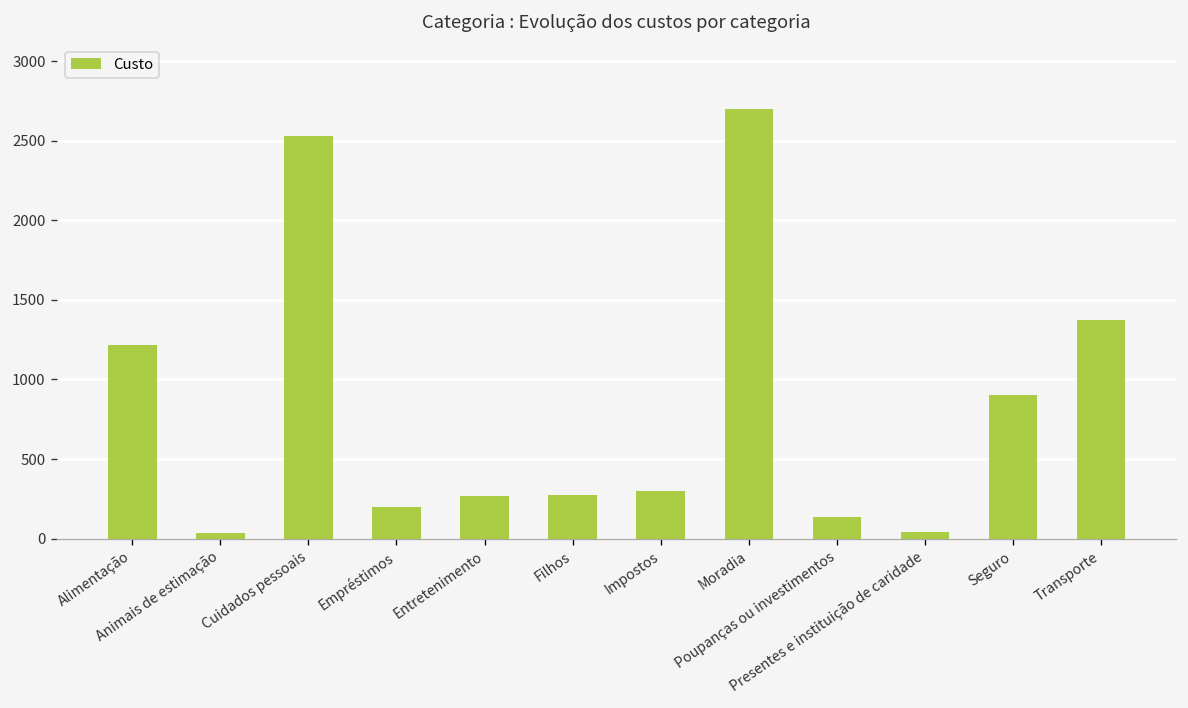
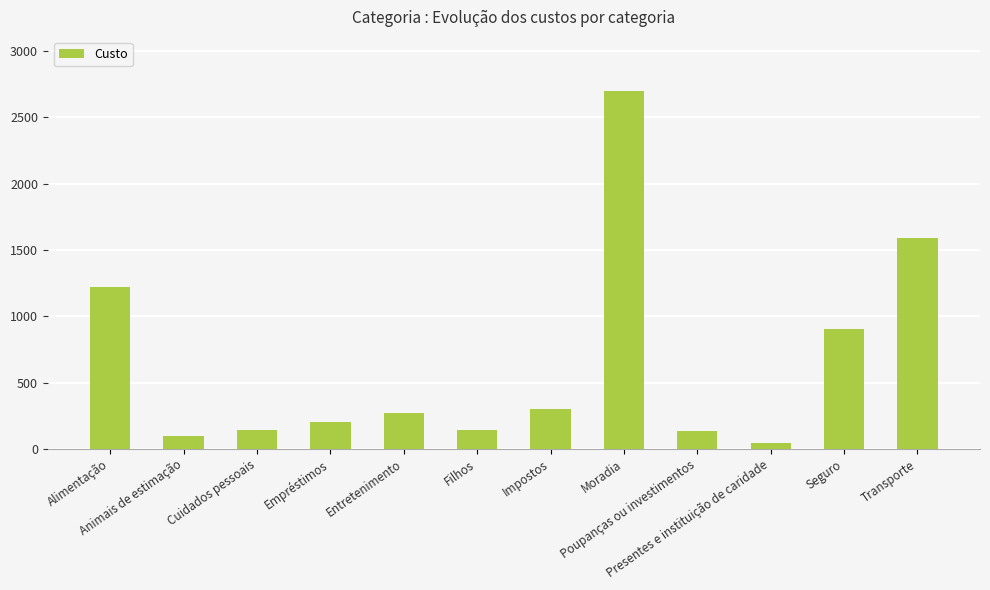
Animais de estimação: 40 -> 100
Cuidados pessoais: 2530 -> 140
Filhos: 270 -> 140
Transporte: 1380 -> 1590
